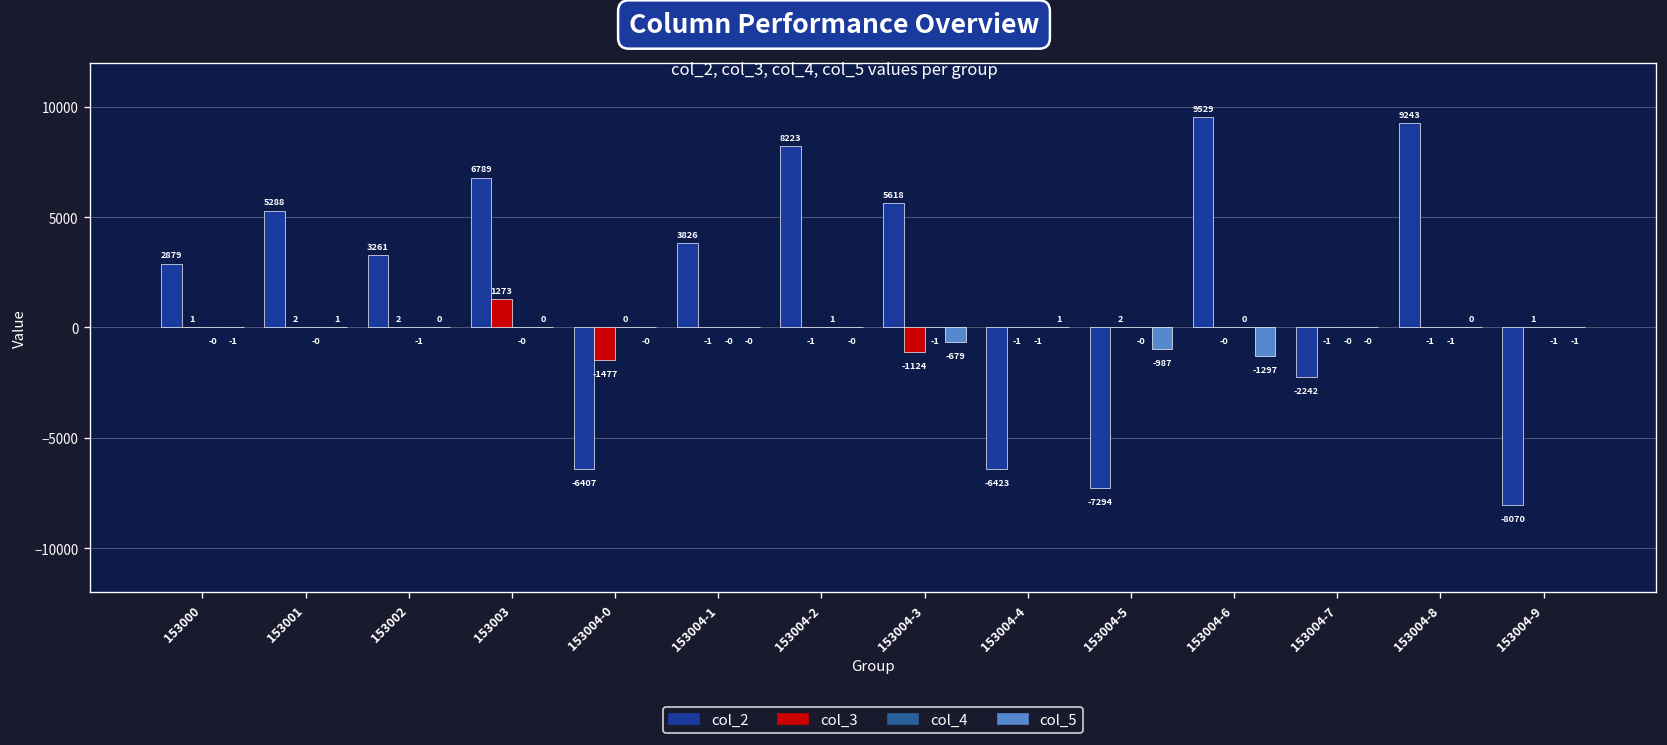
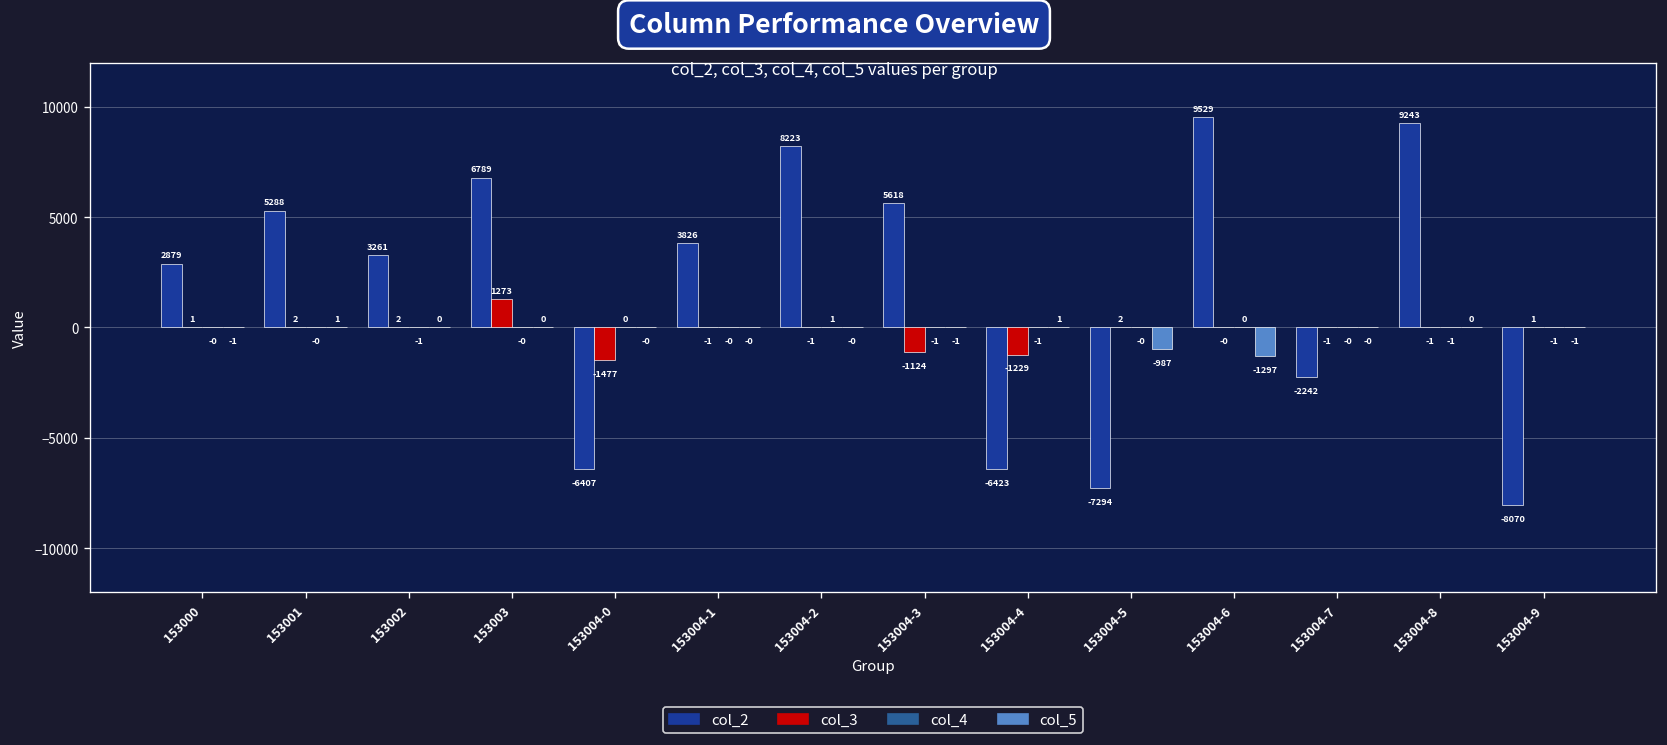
col_5, 153004-3: -679 -> -1
col_3, 153004-4: -1 -> -1229
